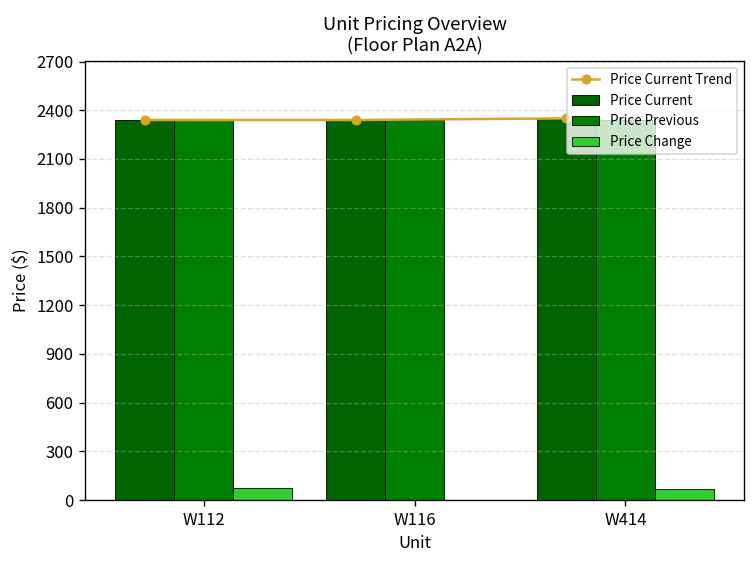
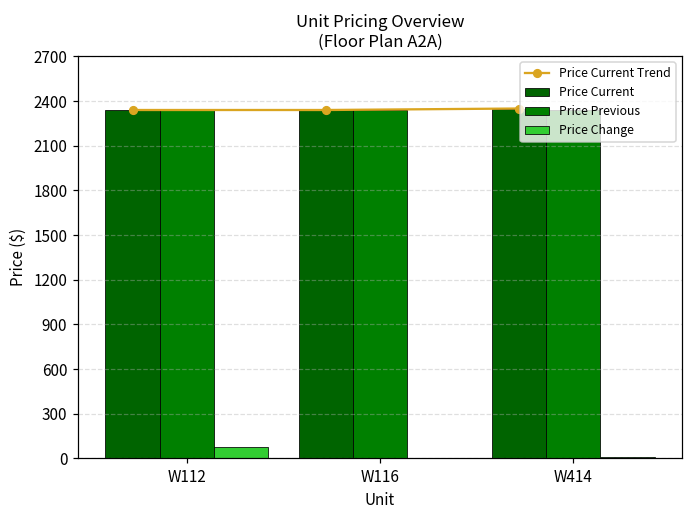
Price Change, W414: 70 -> 10
